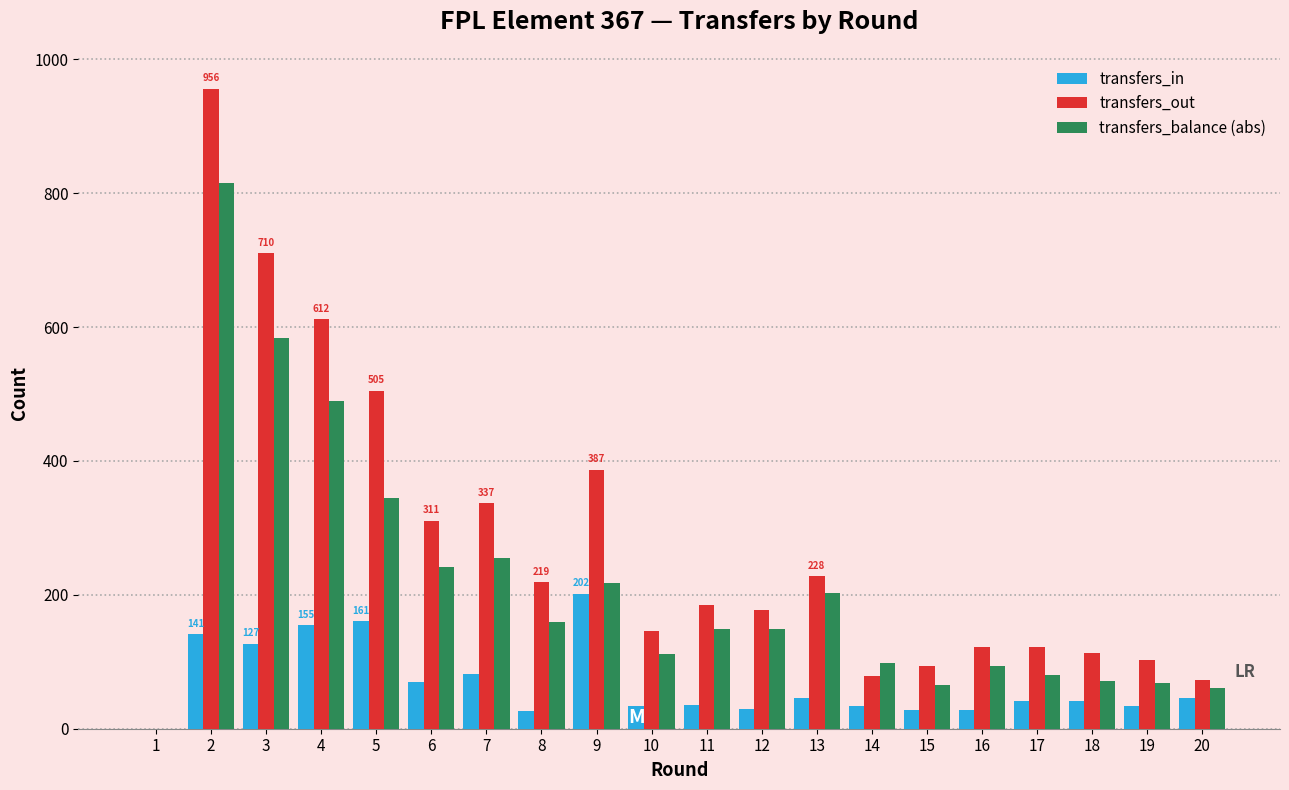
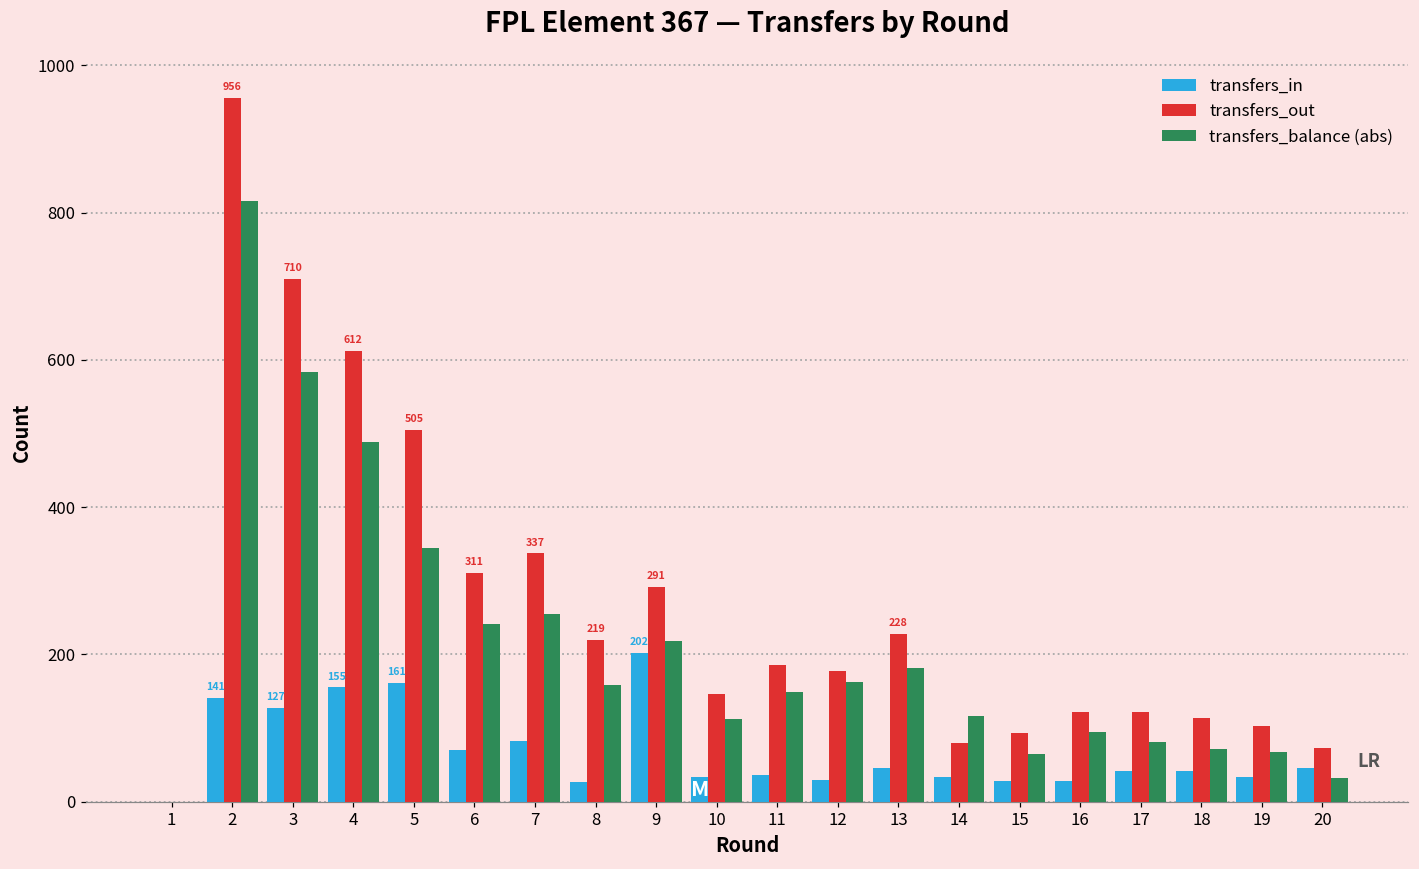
transfers_out, 9: 387 -> 291
transfers_balance (abs), 12: 150 -> 160
transfers_balance (abs), 13: 200 -> 180
transfers_balance (abs), 14: 100 -> 120
transfers_balance (abs), 20: 60 -> 30
